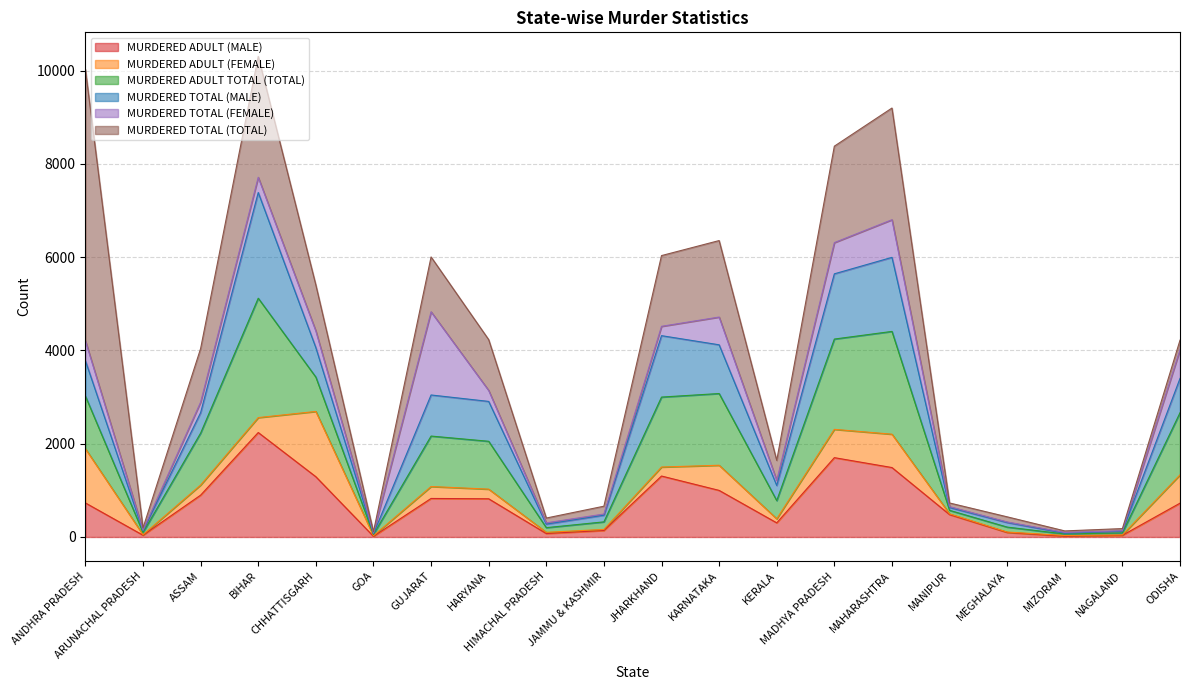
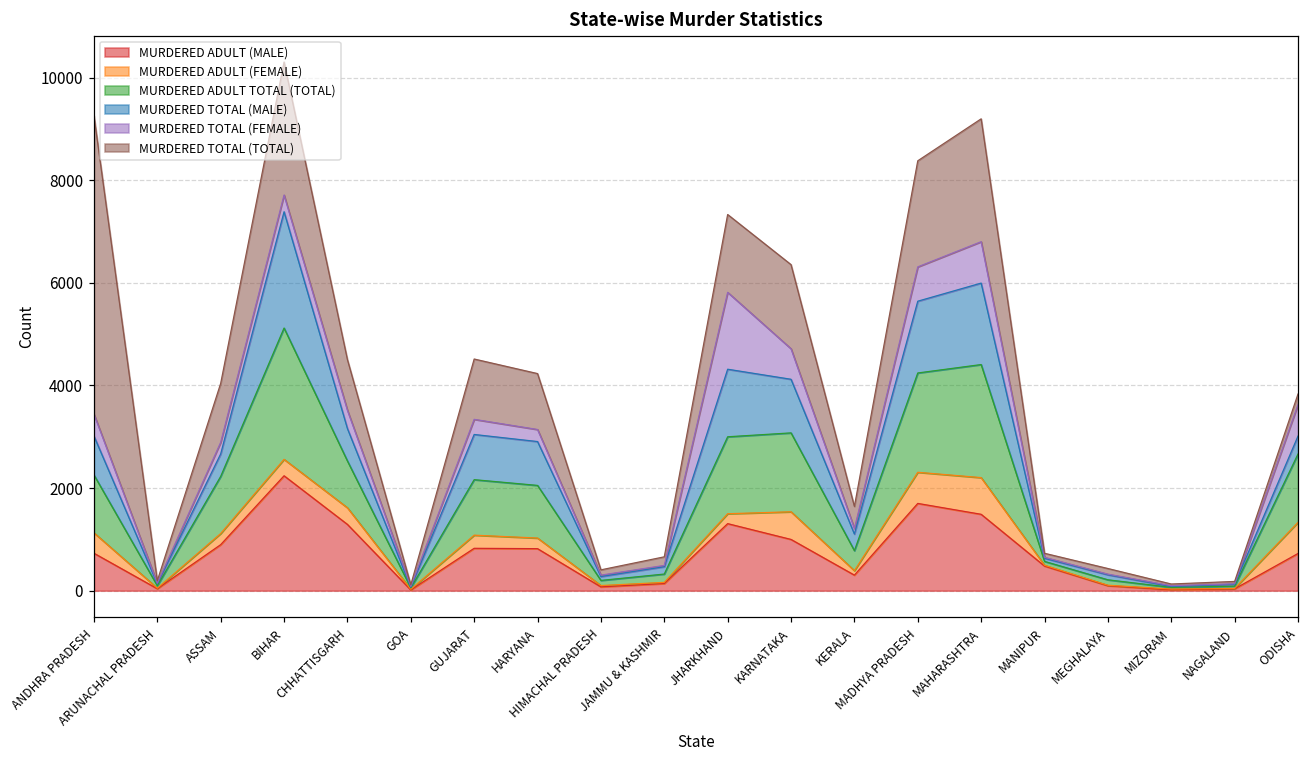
MURDERED ADULT (FEMALE), ANDHRA PRADESH: 1200 -> 400
MURDERED ADULT (FEMALE), CHHATTISGARH: 1400 -> 300
MURDERED ADULT TOTAL (TOTAL), CHHATTISGARH: 700 -> 900
MURDERED TOTAL (FEMALE), GUJARAT: 1800 -> 300
MURDERED TOTAL (FEMALE), JHARKHAND: 200 -> 1500
MURDERED TOTAL (MALE), ODISHA: 700 -> 400
